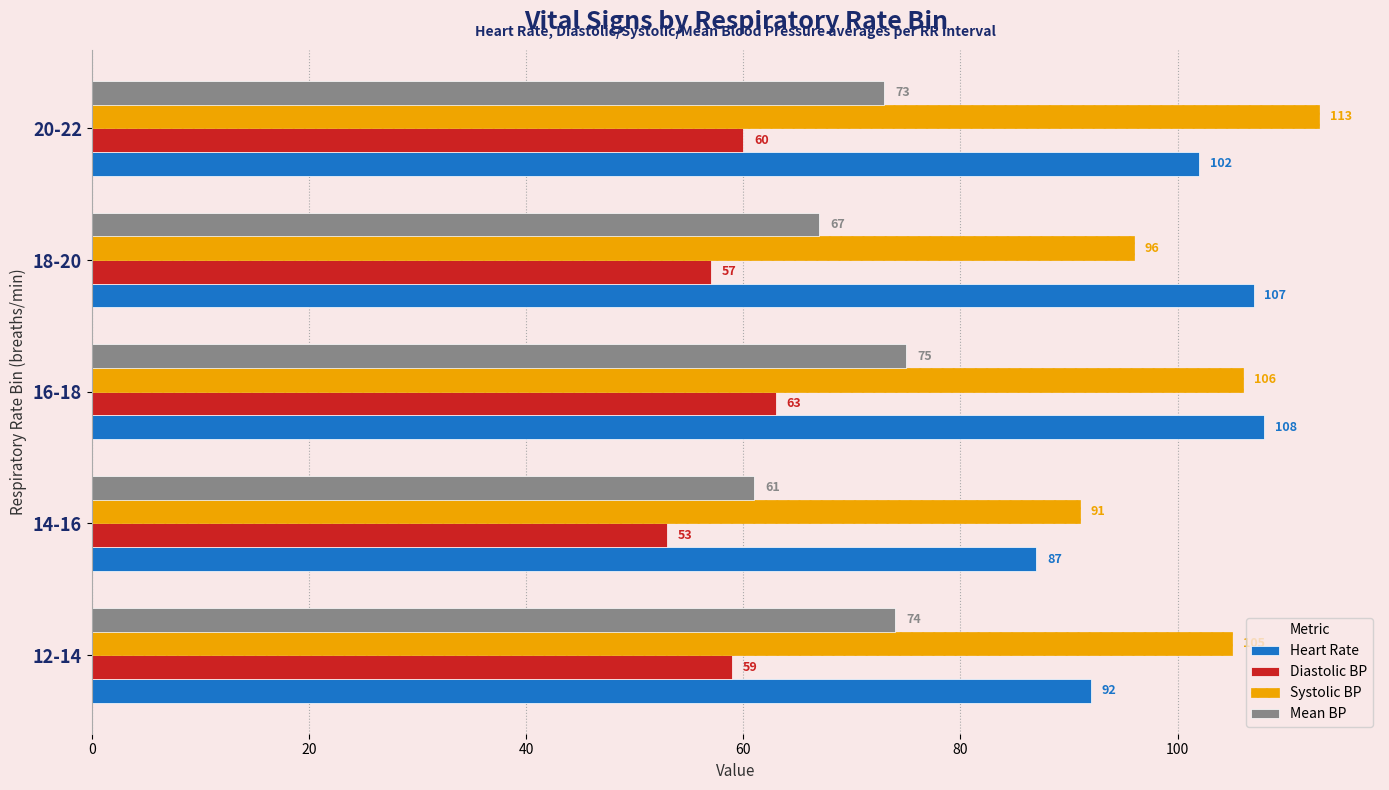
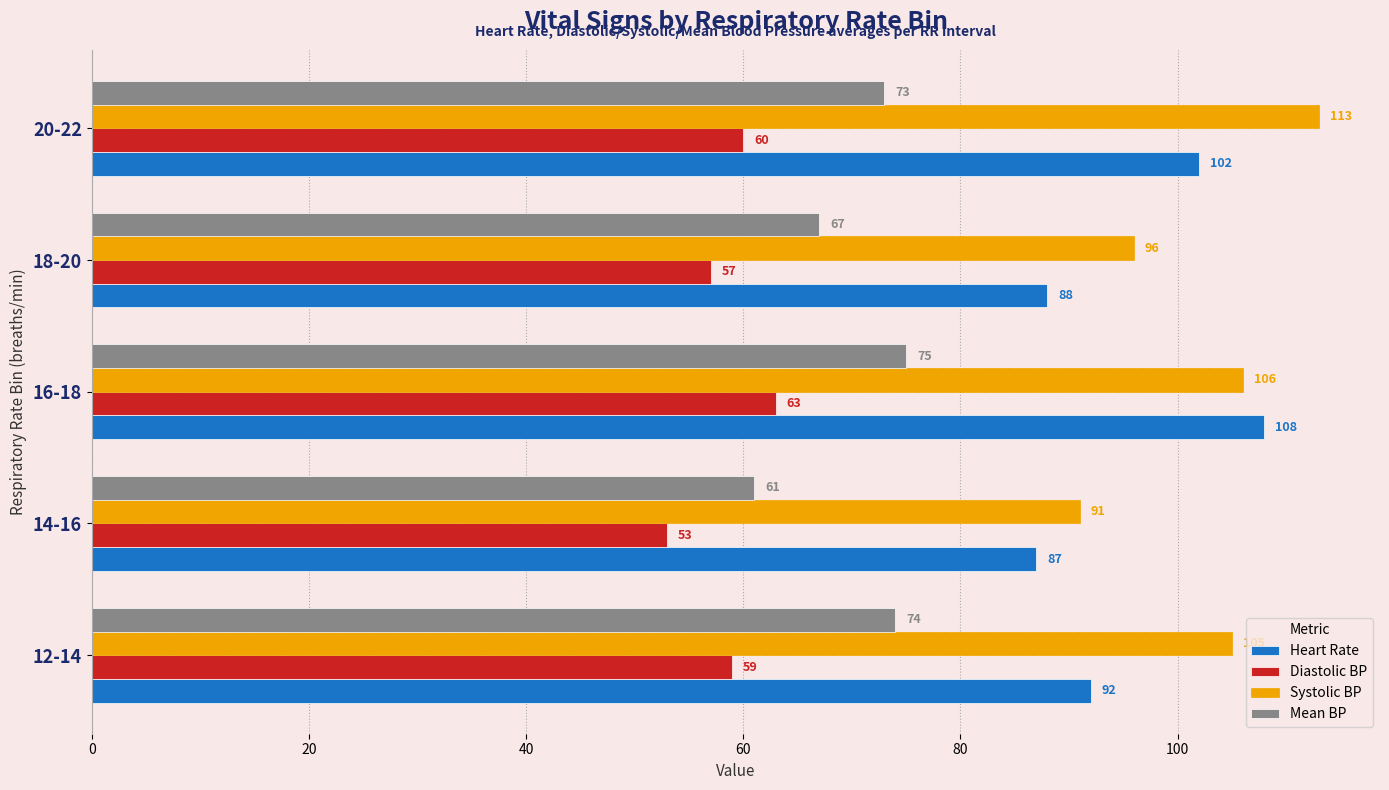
Heart Rate, 18-20: 107 -> 88
